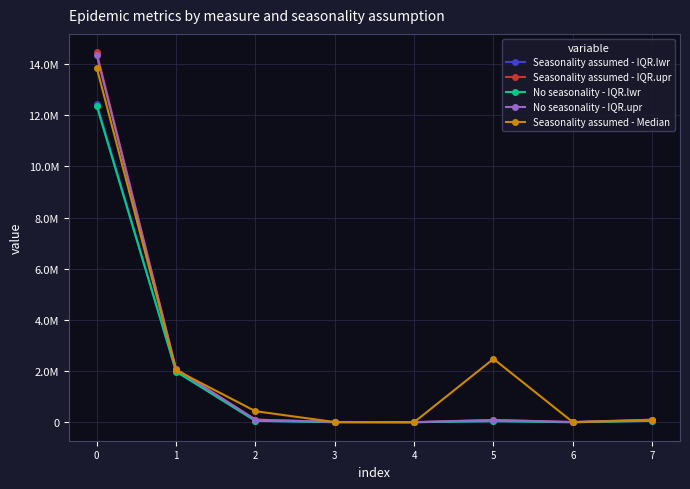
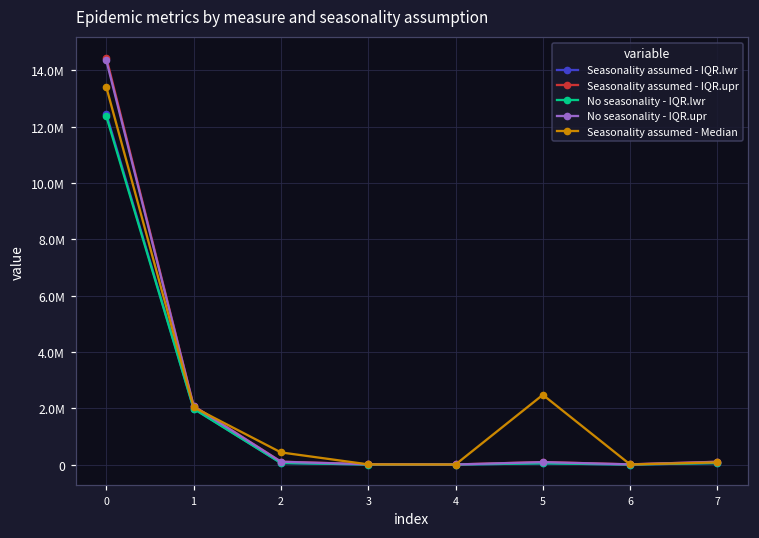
Seasonality assumed - Median, 0: 13900000 -> 13400000
